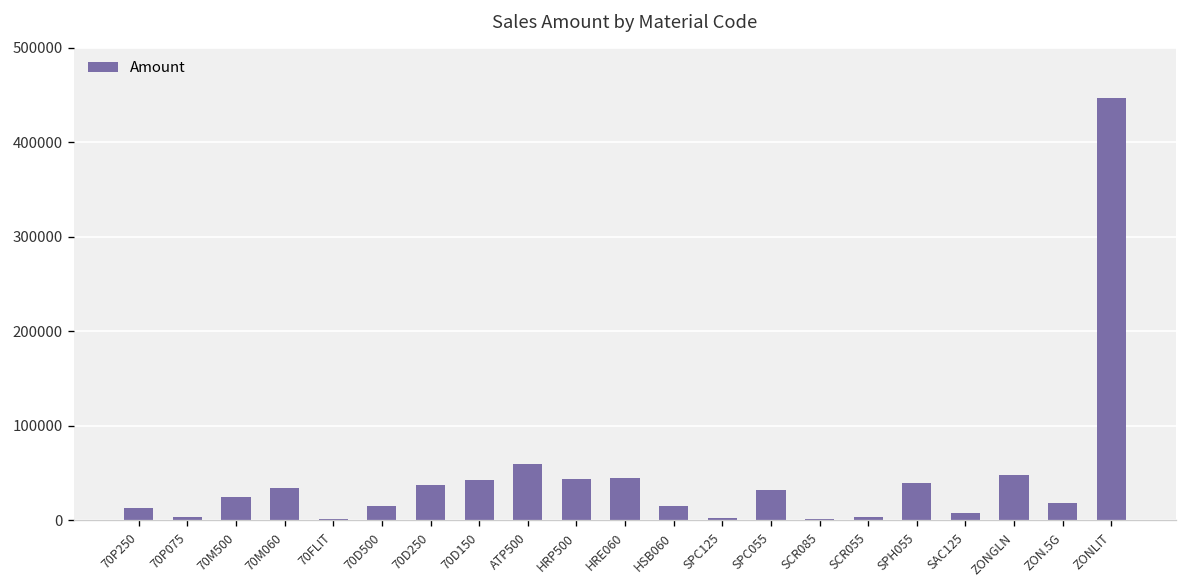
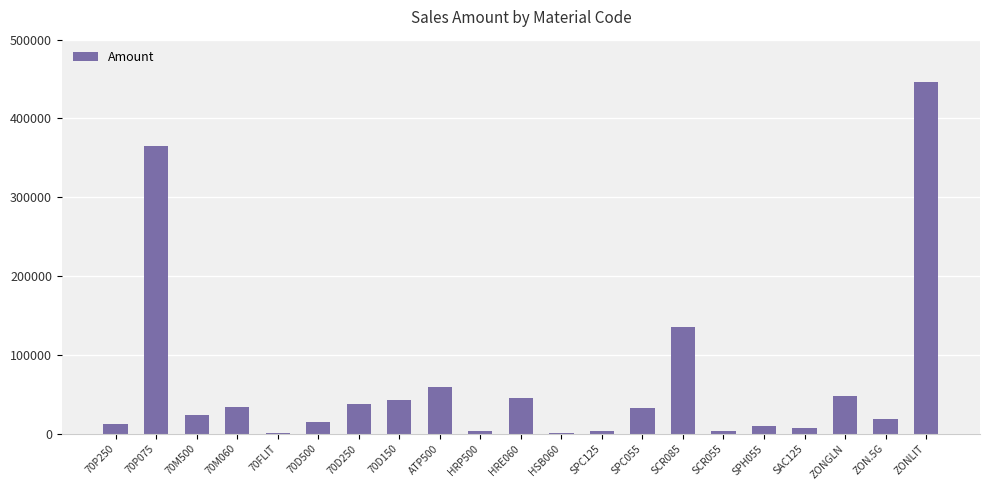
70P075: 0 -> 370000
HRP500: 40000 -> 0
HSB060: 20000 -> 0
SCR085: 0 -> 140000
SPH055: 40000 -> 10000
